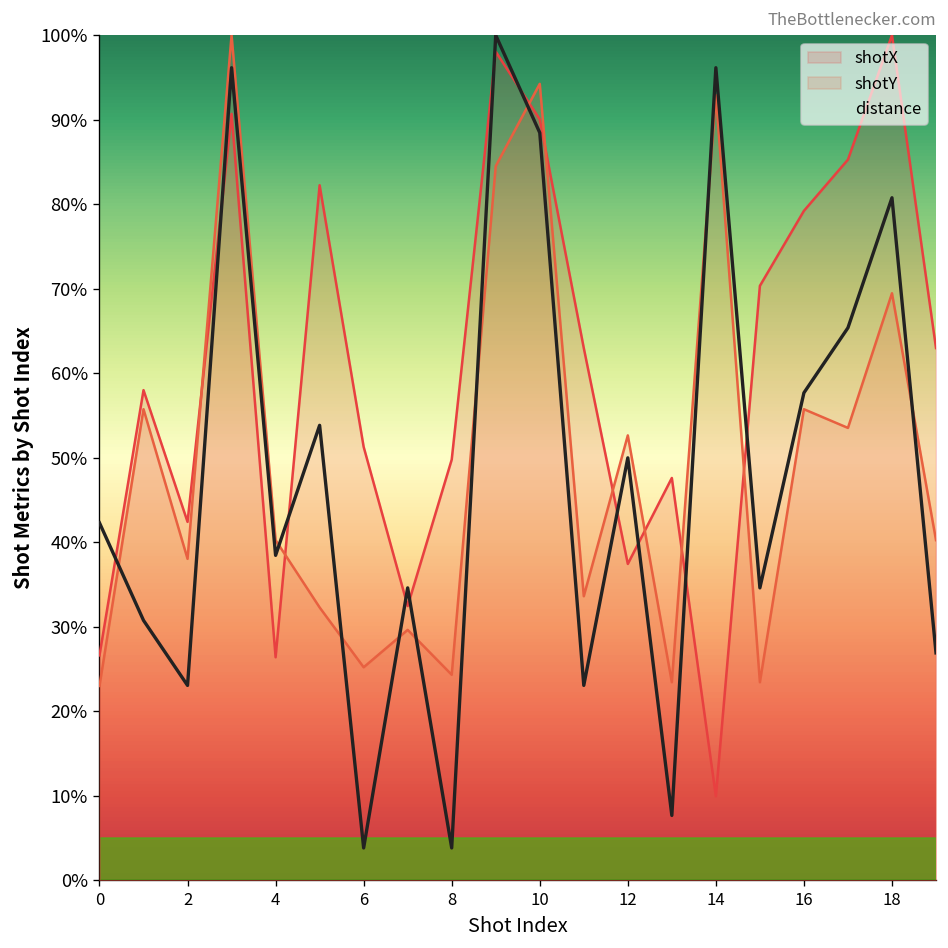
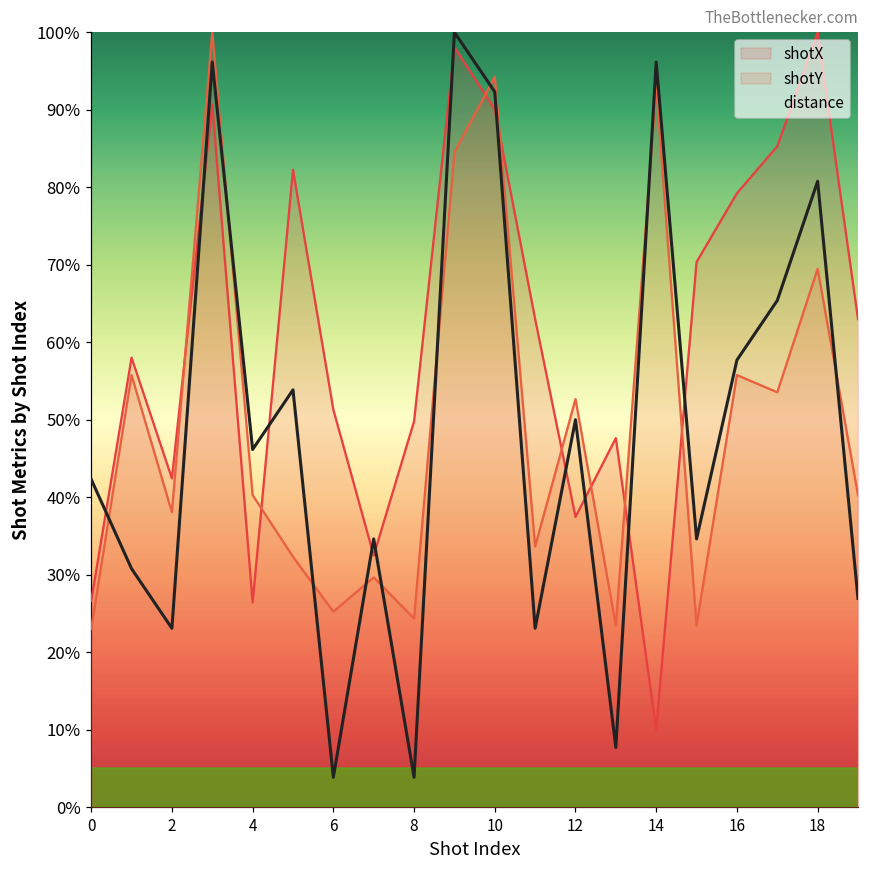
distance, 4: 38% -> 46%
distance, 10: 88% -> 92%
